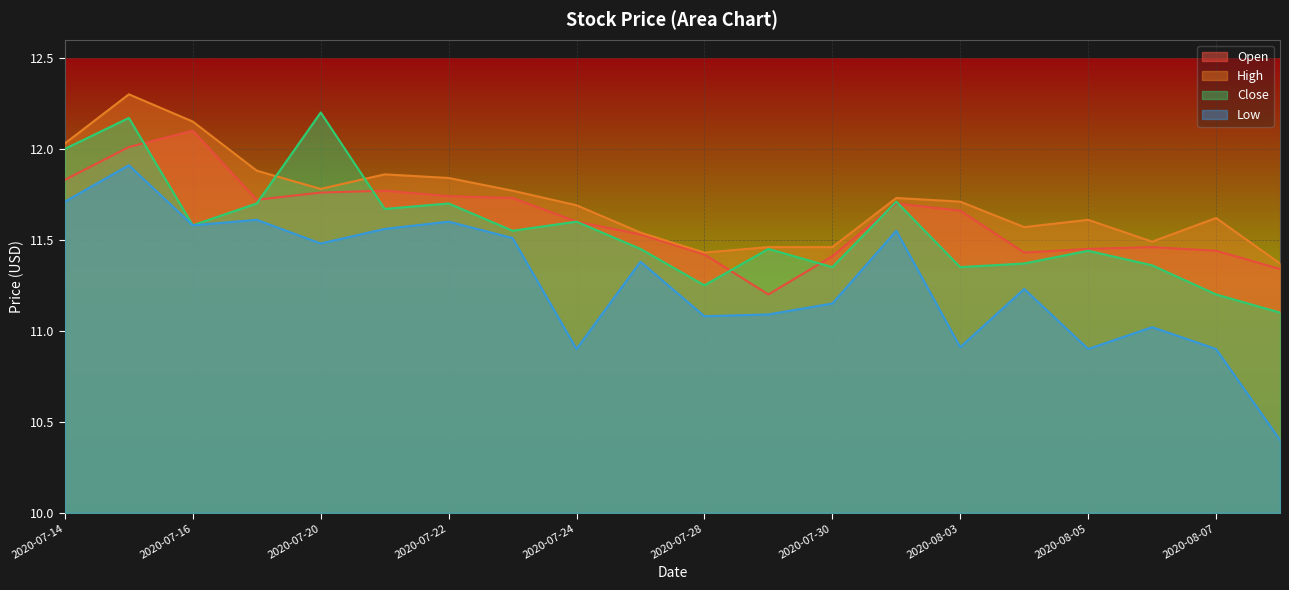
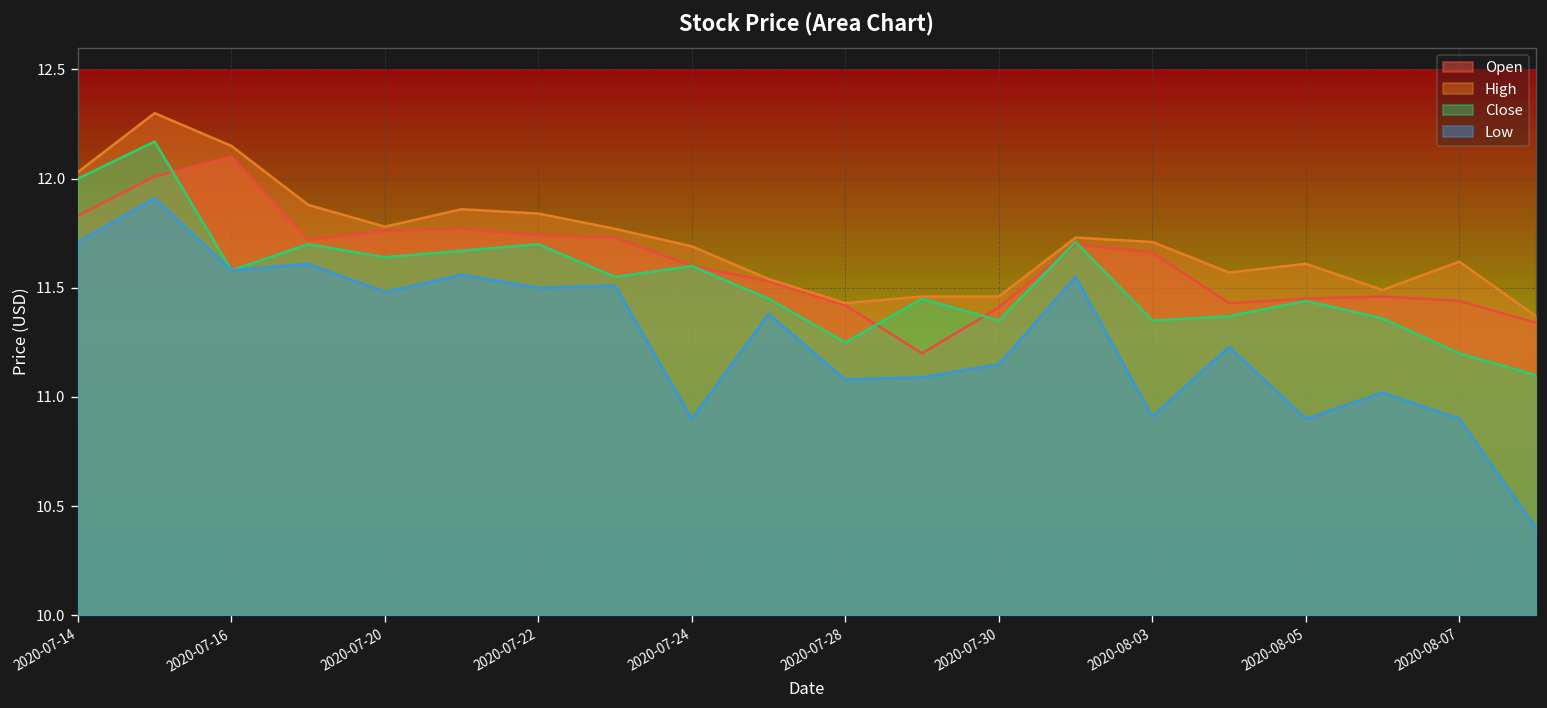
Close, 2020-07-20: 12.20 -> 11.64
Low, 2020-07-22: 11.6 -> 11.5
